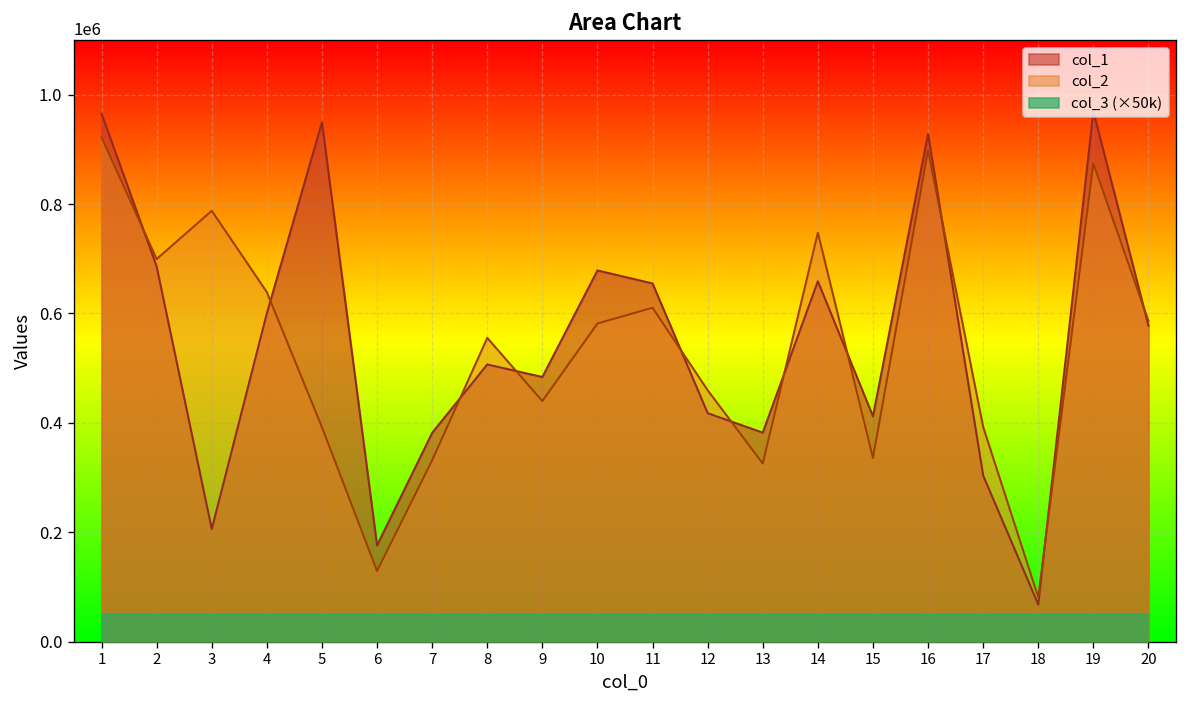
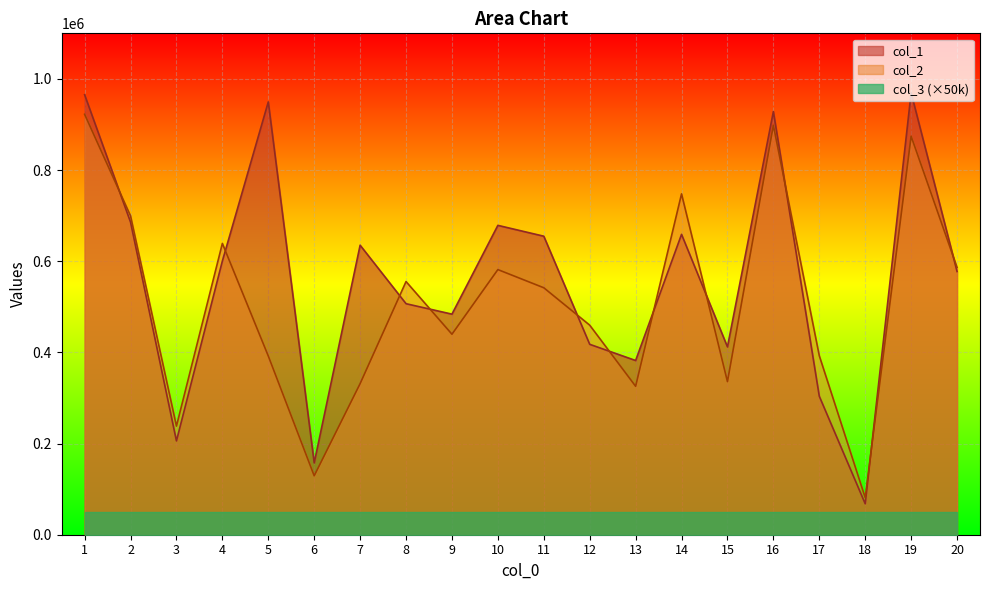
col_2, 3: 790000 -> 240000
col_1, 6: 180000 -> 160000
col_1, 7: 380000 -> 640000
col_2, 11: 610000 -> 540000
